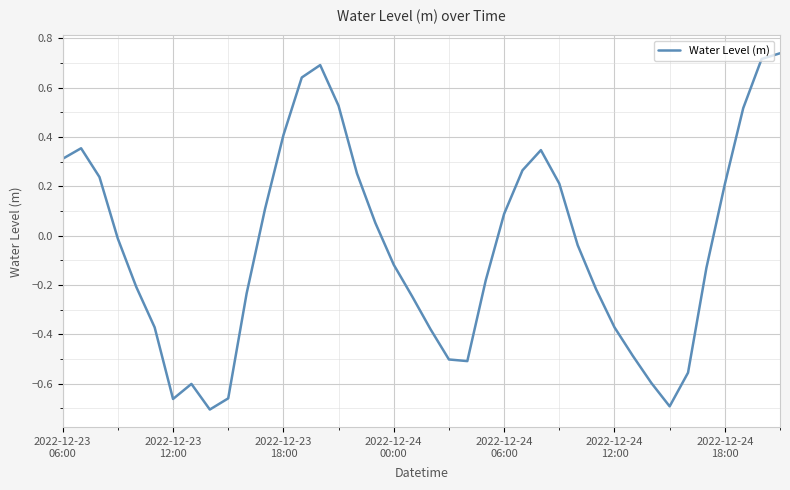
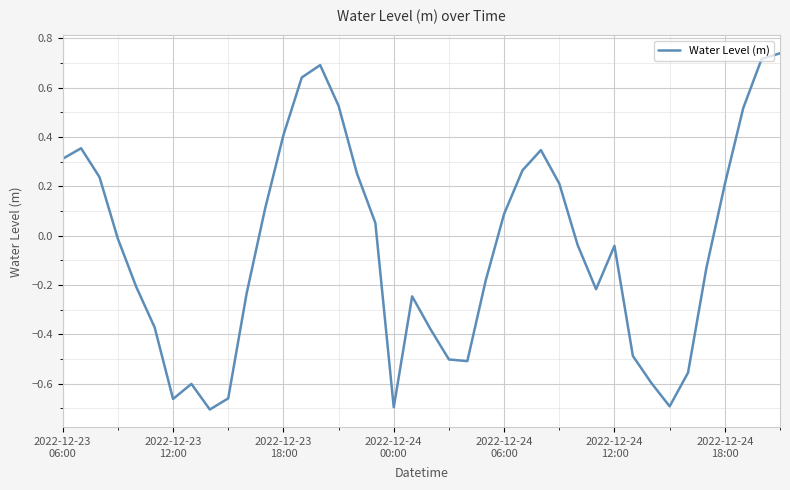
2022-12-24 00:00: -0.12 -> -0.70
2022-12-24 12:00: -0.37 -> -0.04
